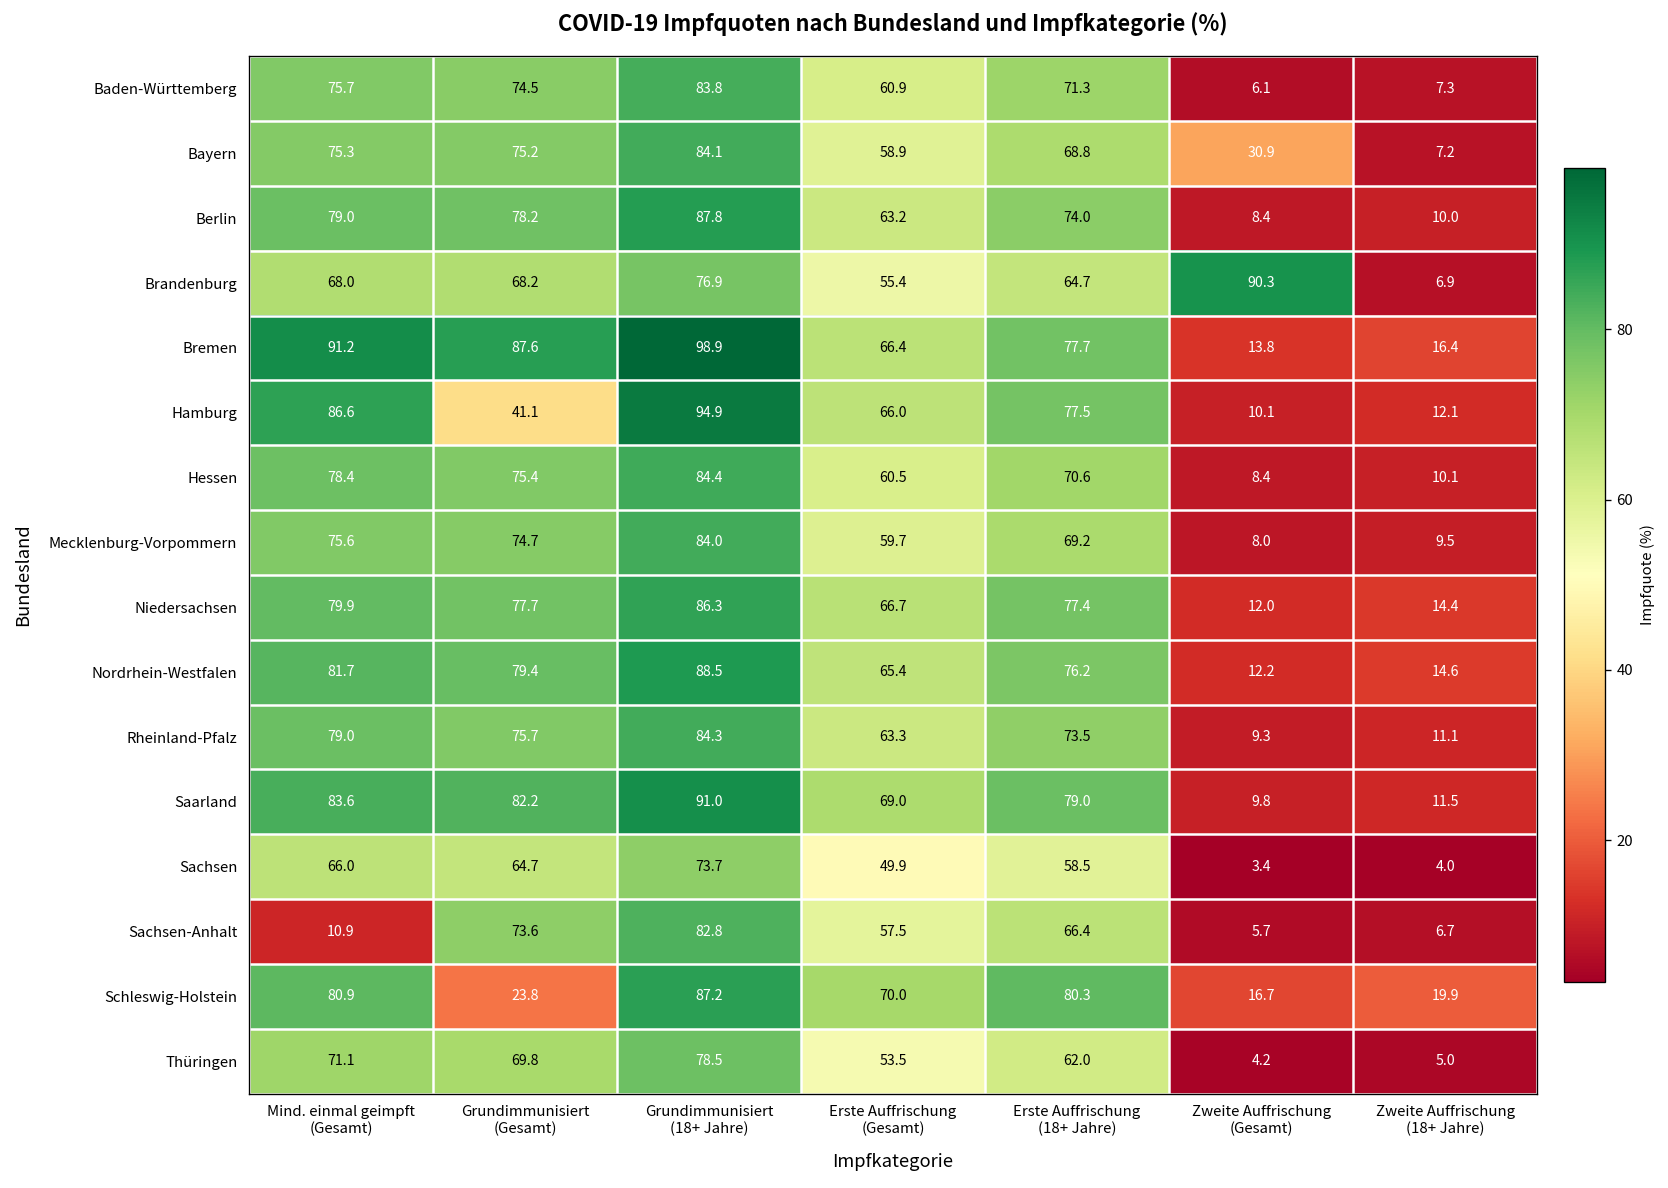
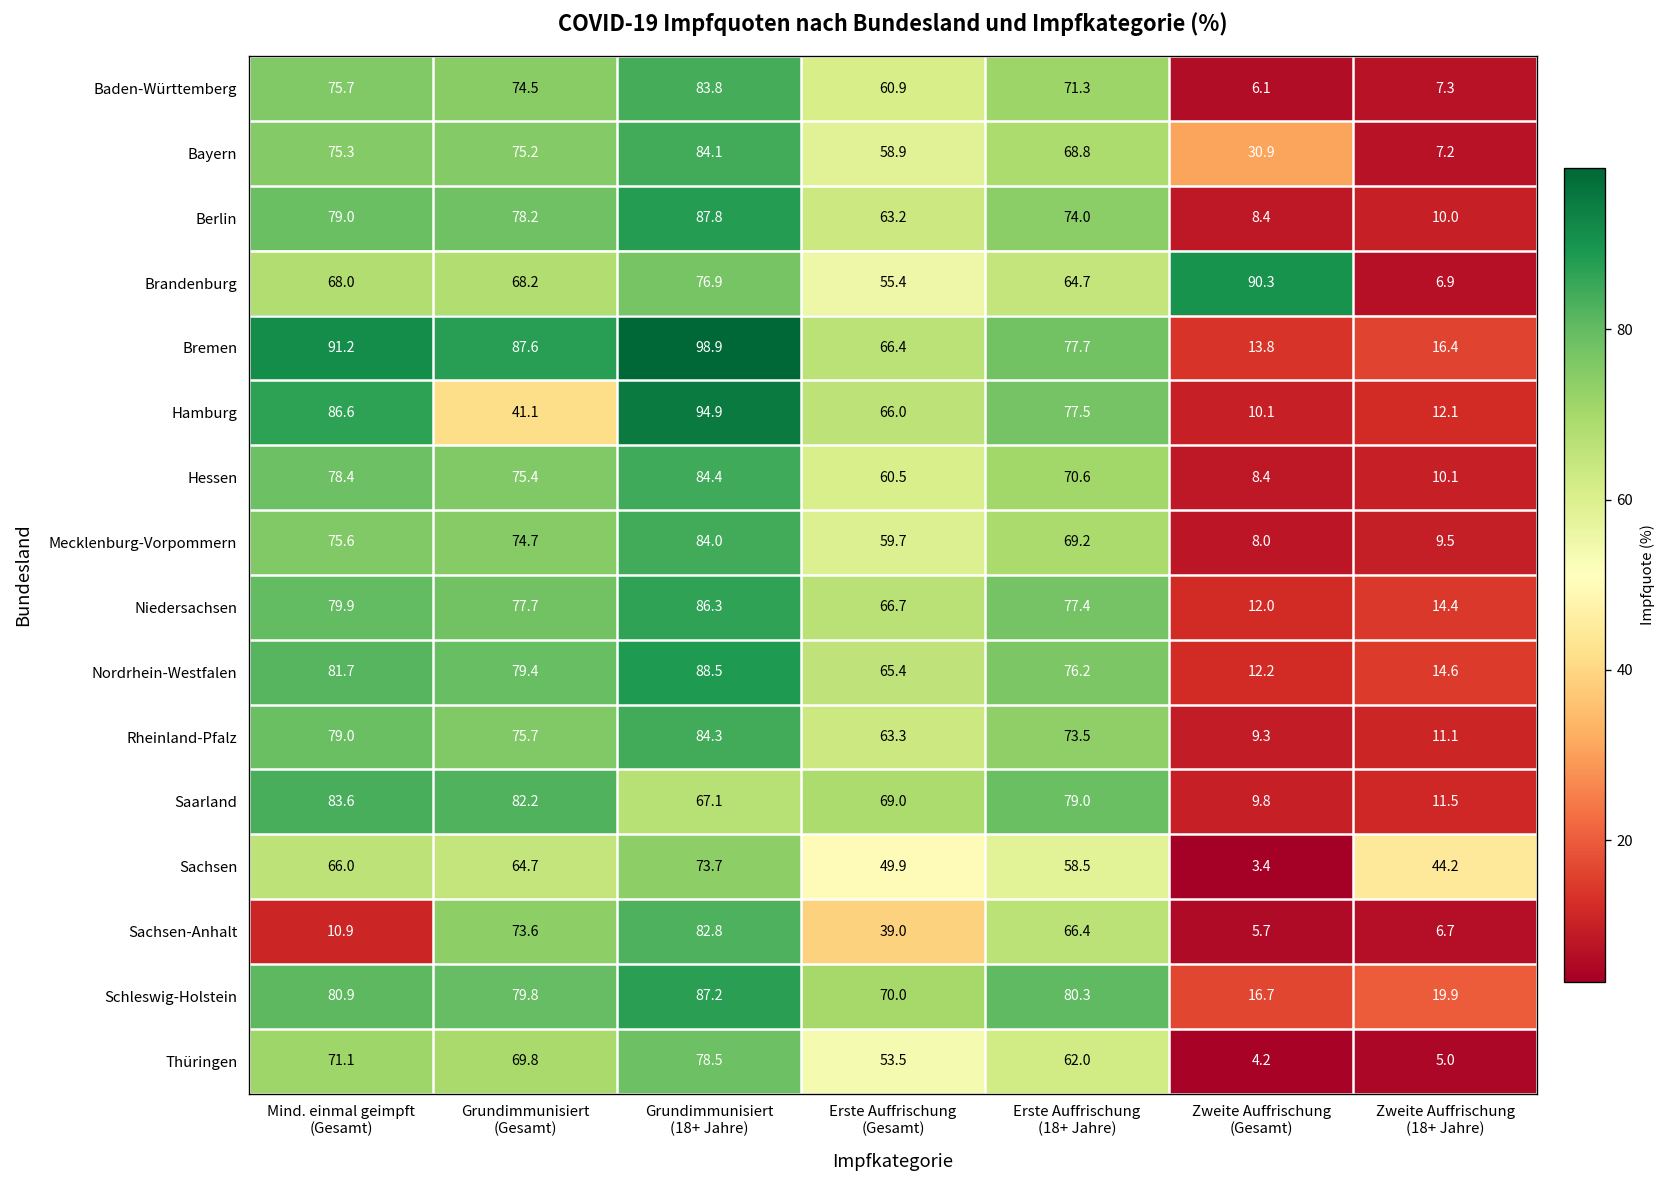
Saarland, Grundimmunisiert (18+ Jahre): 91.0 -> 67.1
Sachsen, Zweite Auffrischung (18+ Jahre): 4.0 -> 44.2
Sachsen-Anhalt, Erste Auffrischung (Gesamt): 57.5 -> 39.0
Schleswig-Holstein, Grundimmunisiert (Gesamt): 23.8 -> 79.8
